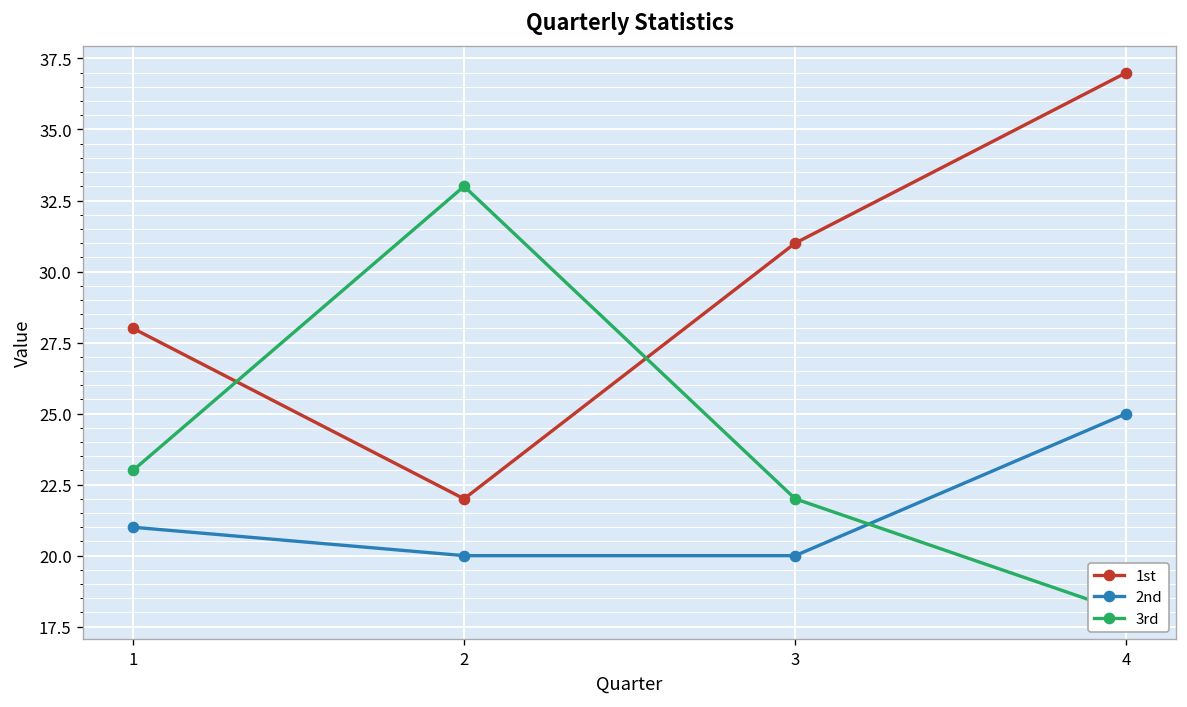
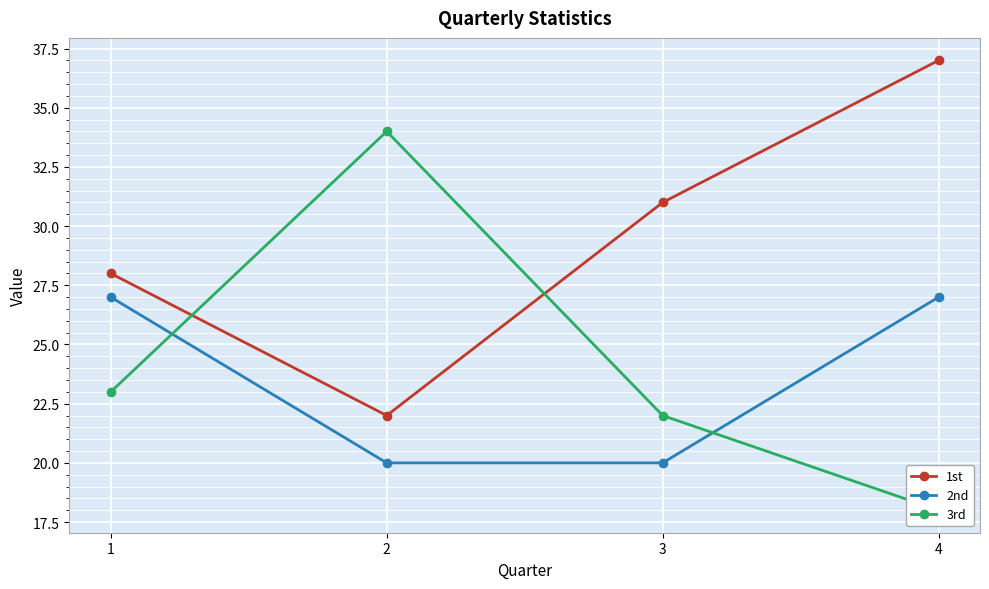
2nd, 1: 21 -> 27
3rd, 2: 33 -> 34
2nd, 4: 25 -> 27
